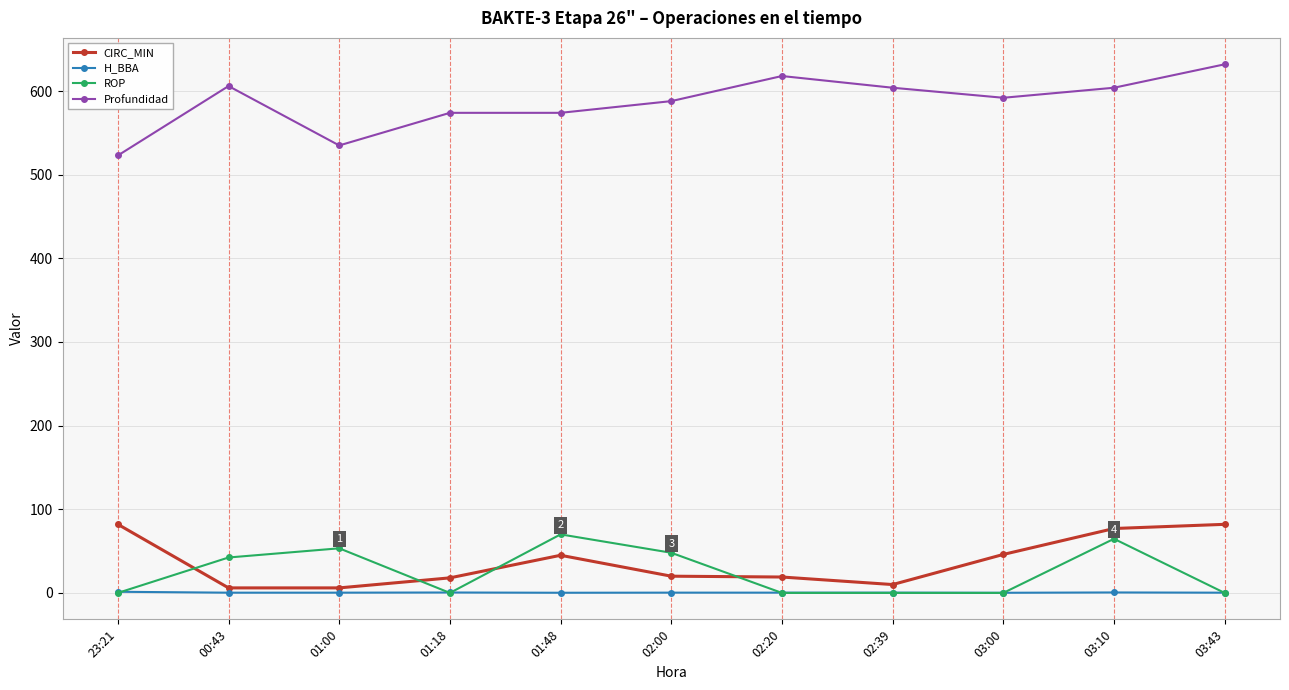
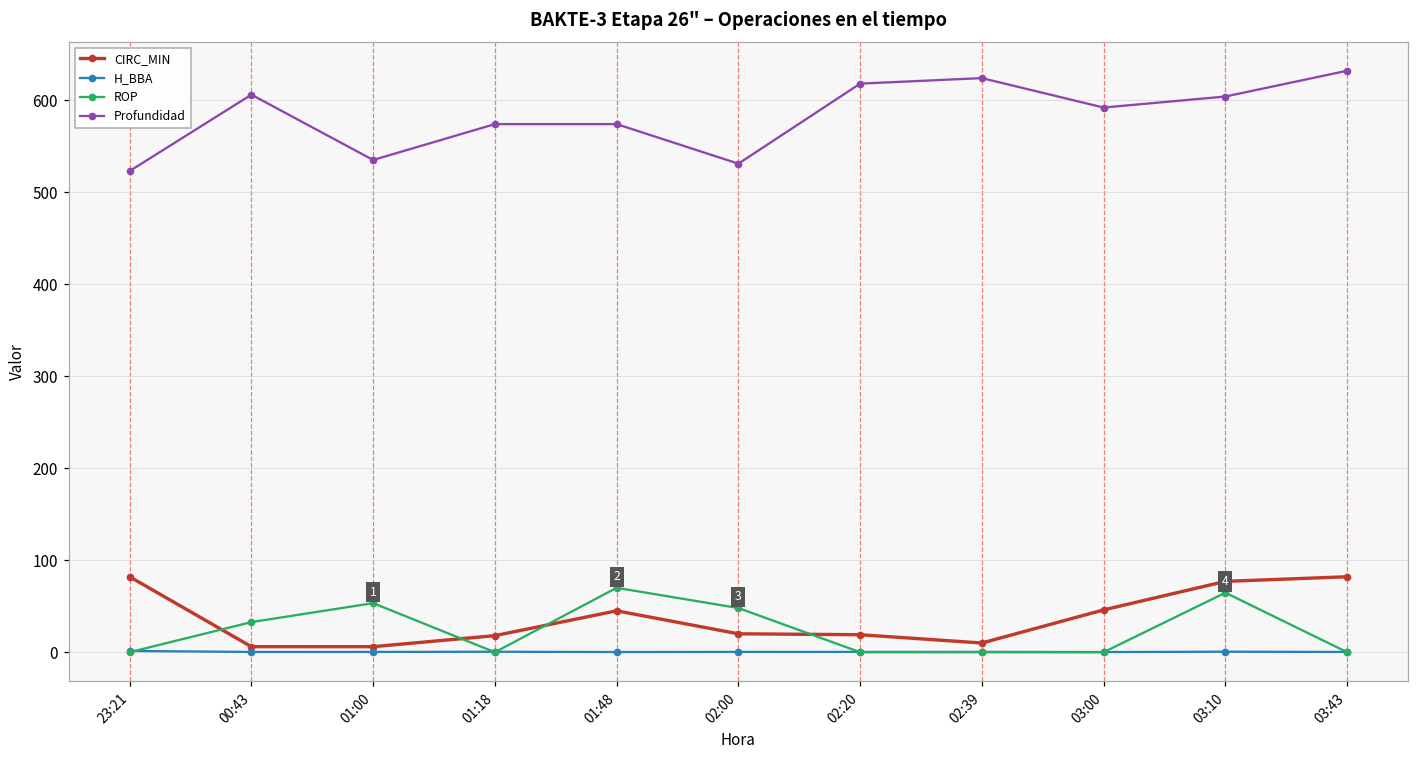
ROP, 00:43: 40 -> 30
Profundidad, 02:00: 590 -> 530
Profundidad, 02:39: 600 -> 620
